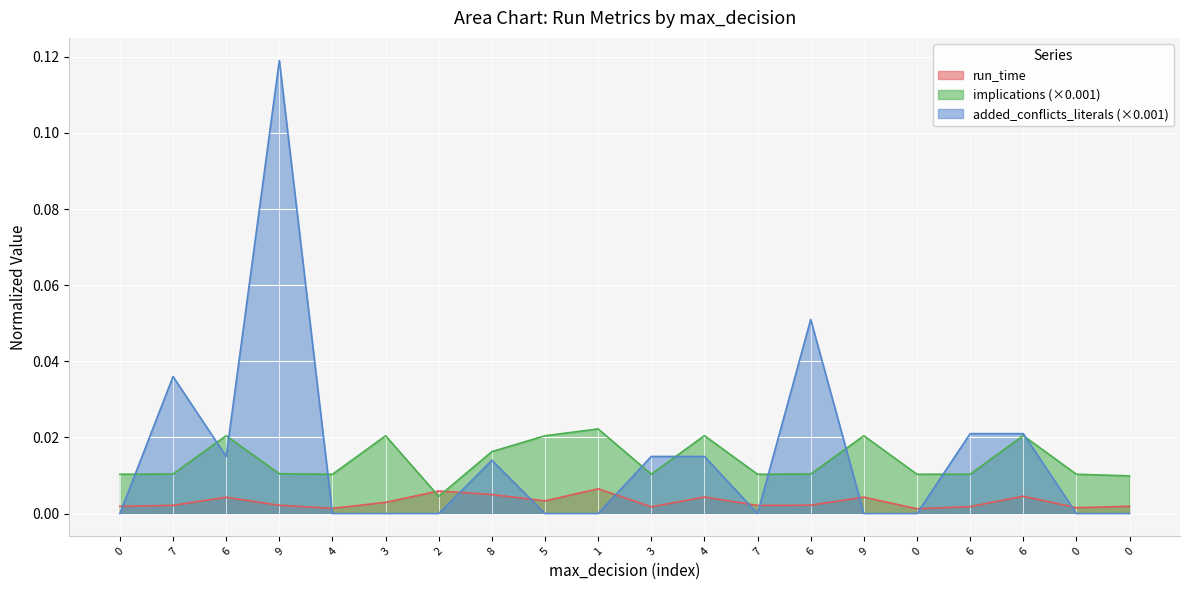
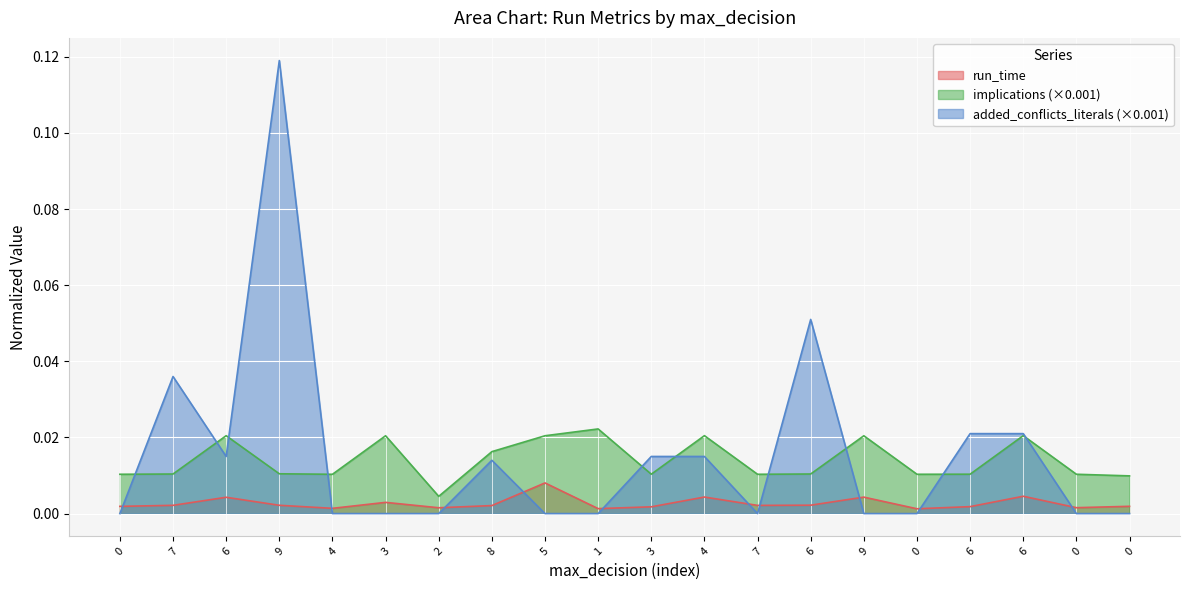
run_time, 2: 0.006 -> 0.002
run_time, 8: 0.005 -> 0.002
run_time, 5: 0.003 -> 0.008
run_time, 1: 0.007 -> 0.001
